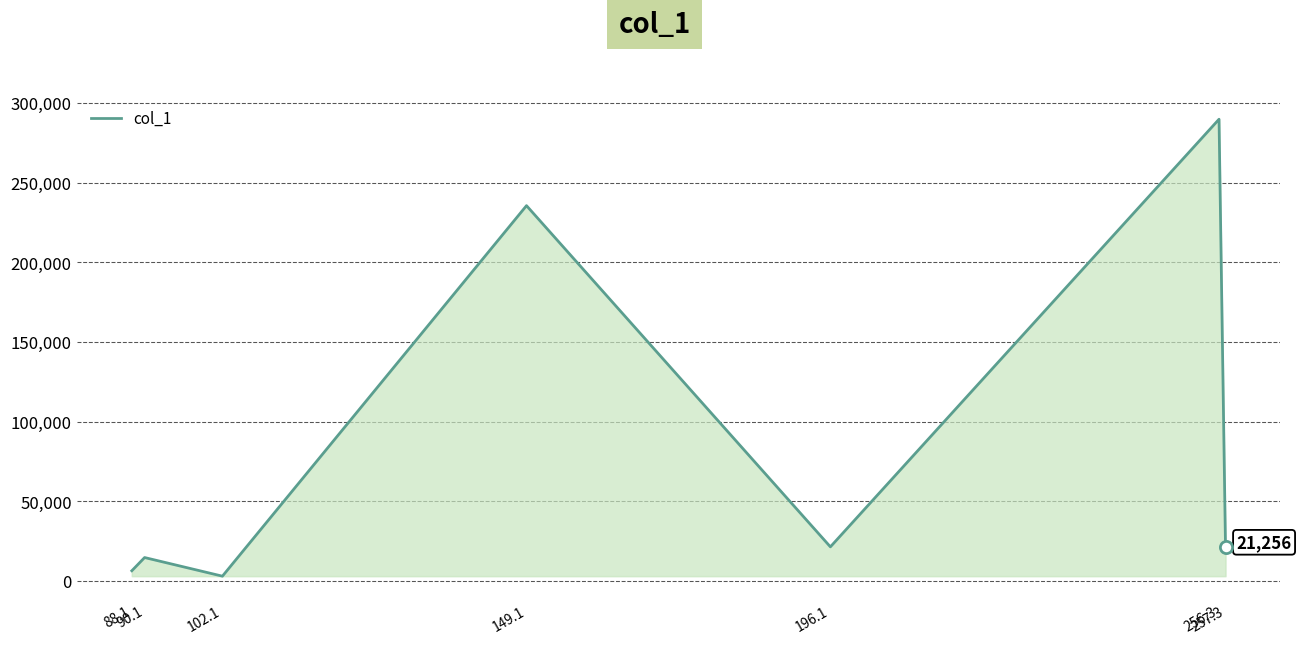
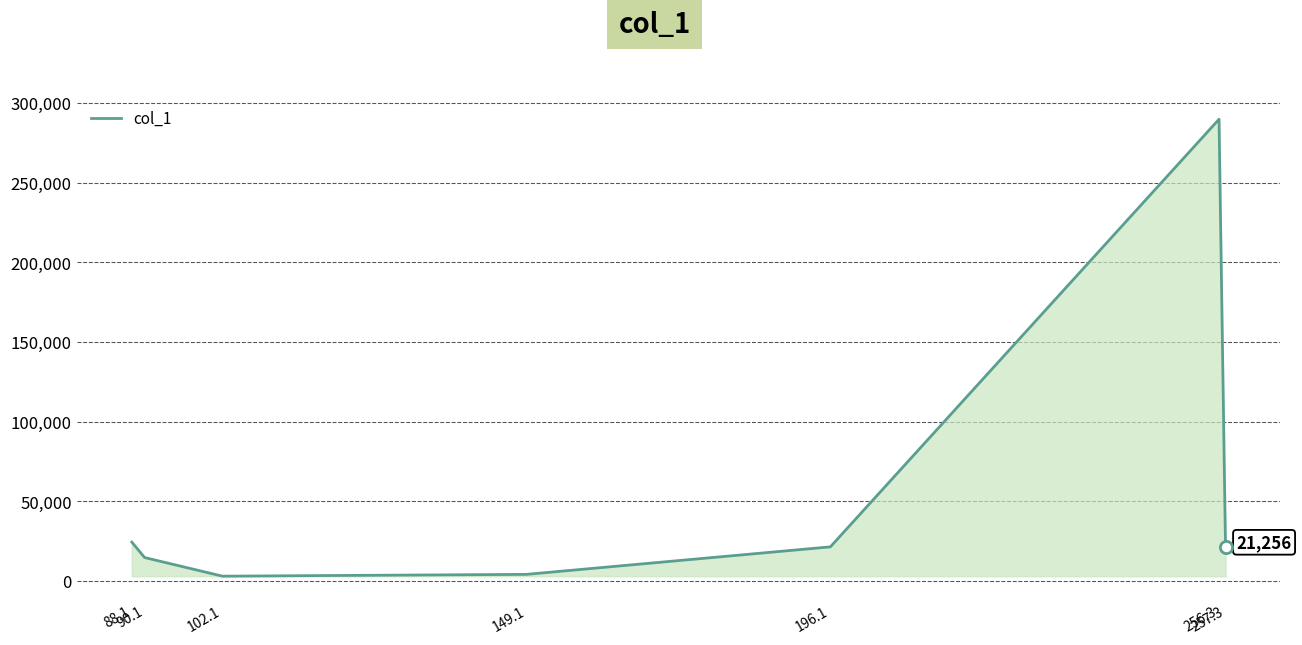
col_1, 88.1: 7,000 -> 25,000
col_1, 149.1: 236,000 -> 4,000
